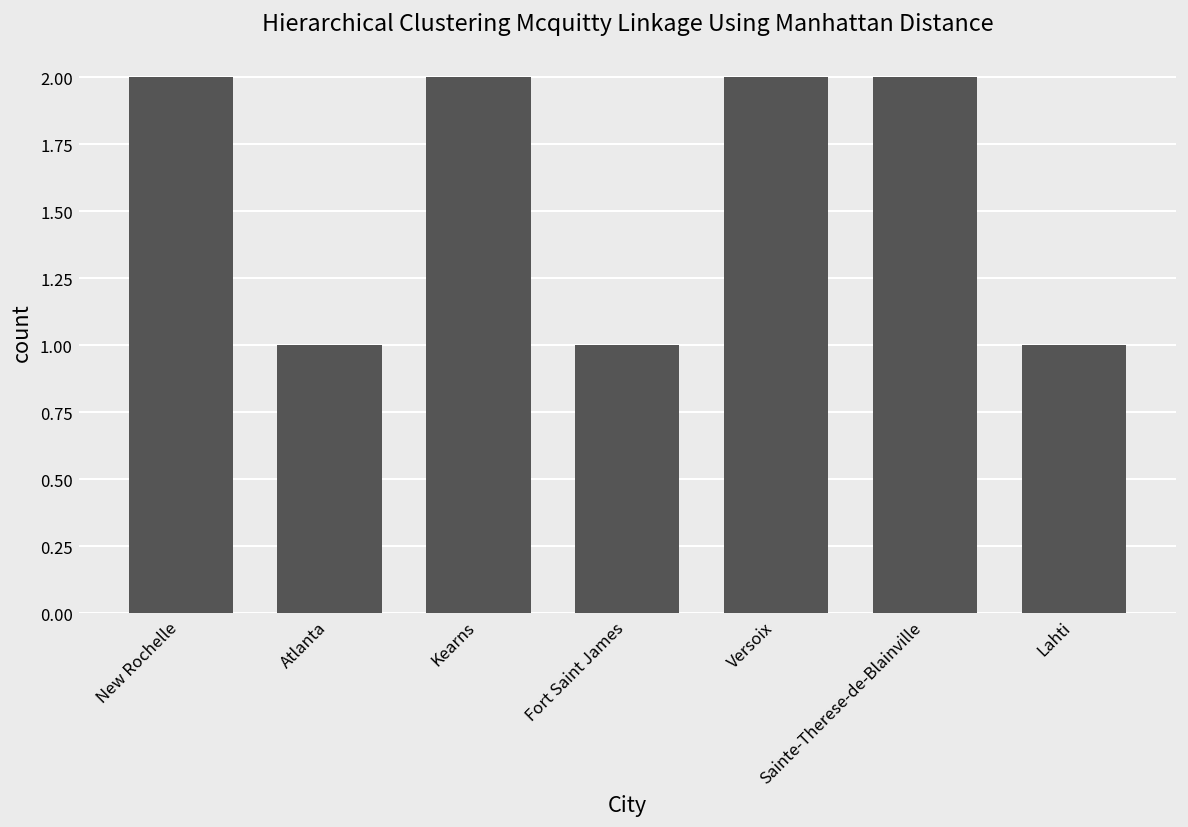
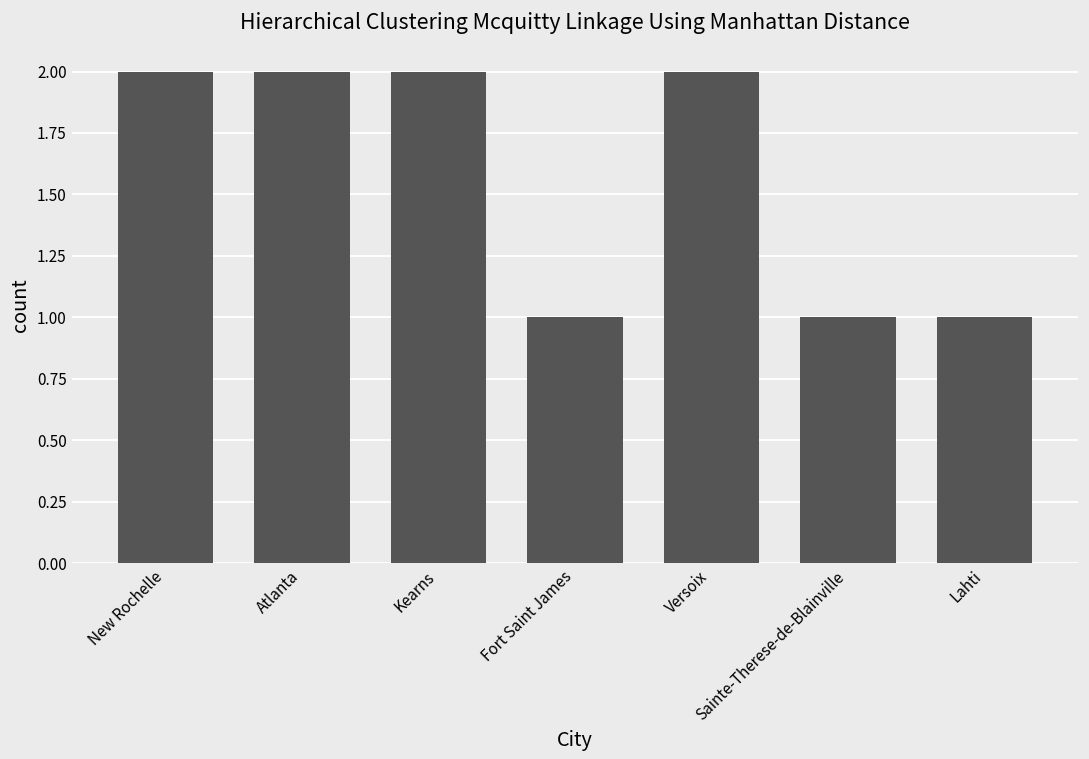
Atlanta: 1 -> 2
Sainte-Therese-de-Blainville: 2 -> 1
